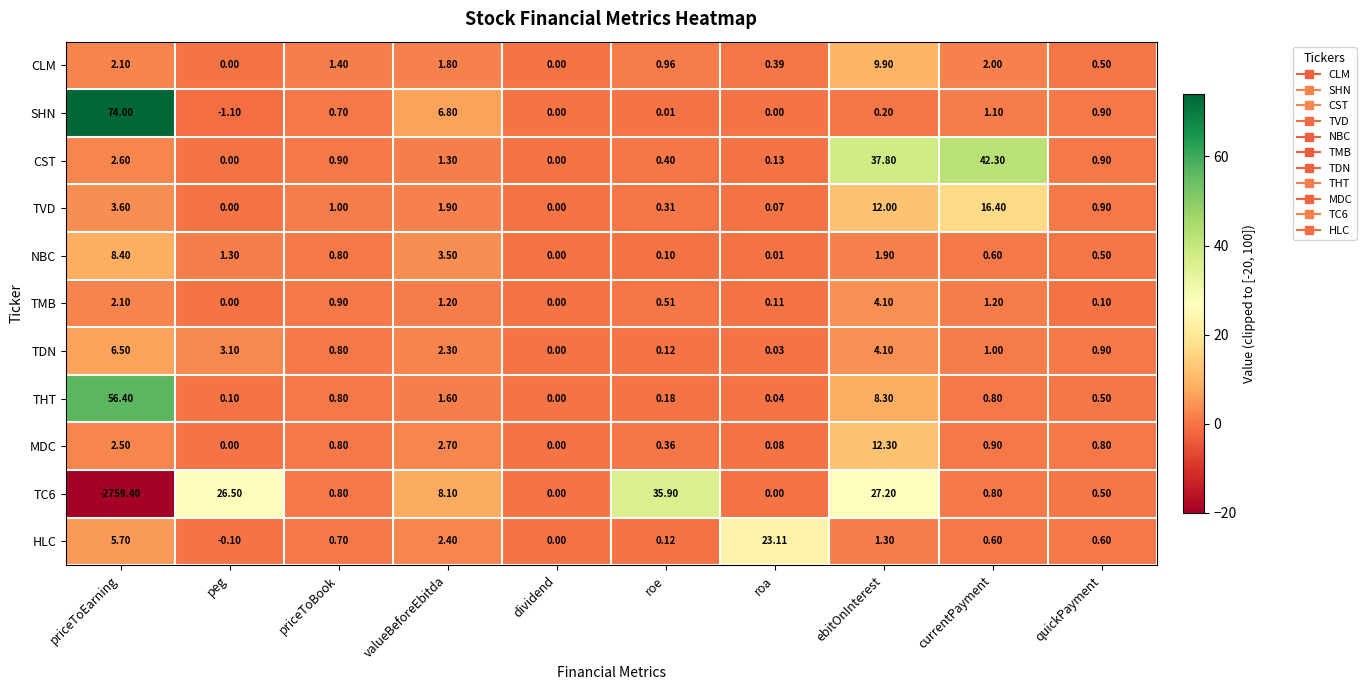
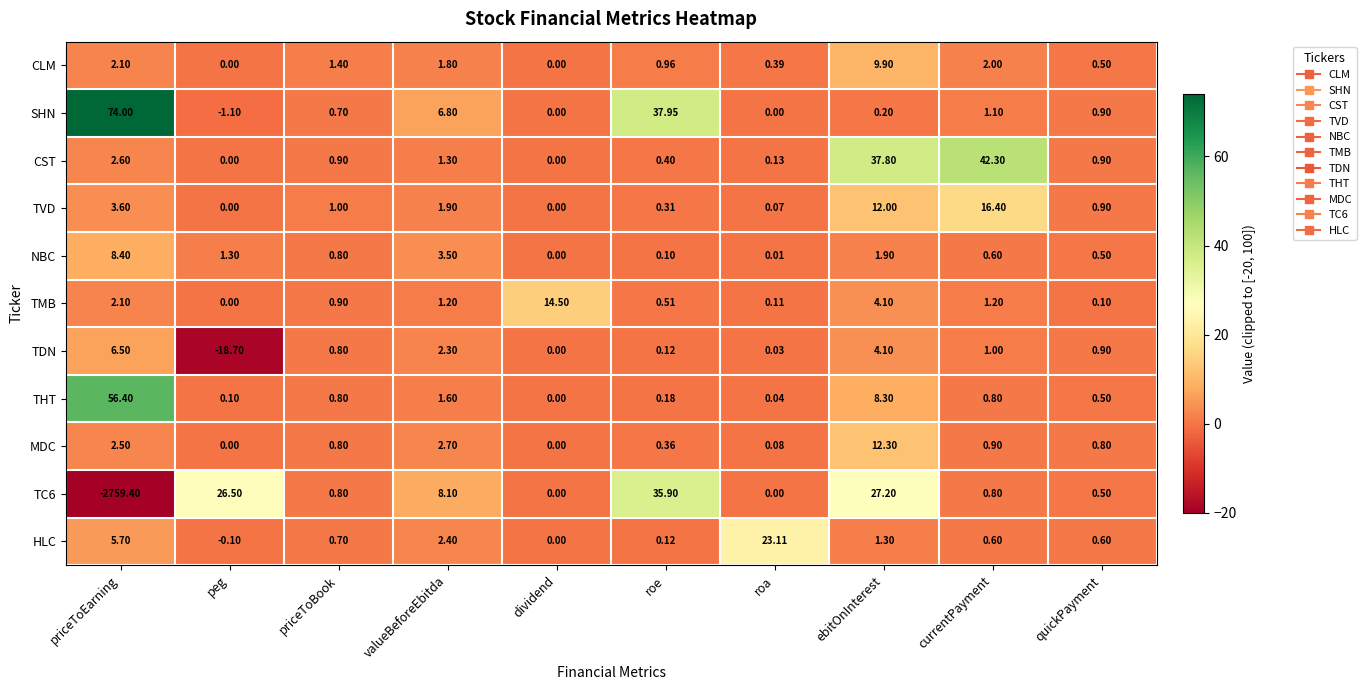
SHN, roe: 0.01 -> 37.95
TMB, dividend: 0.00 -> 14.50
TDN, peg: 3.10 -> -18.70
